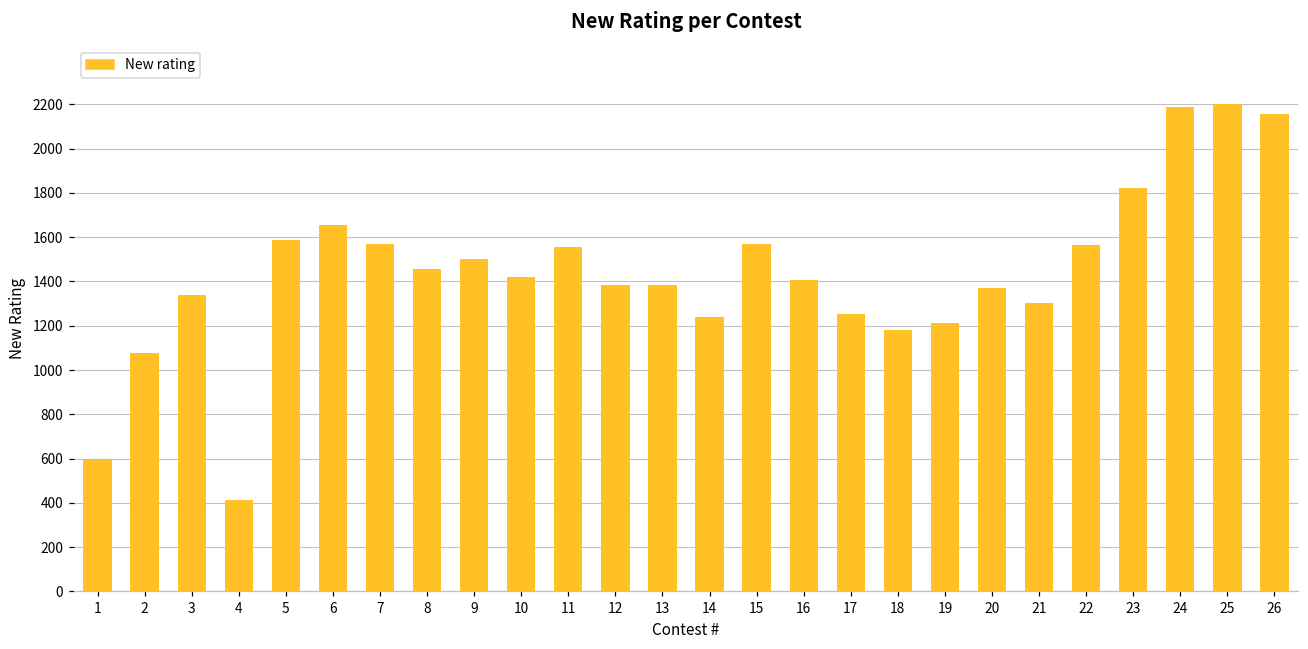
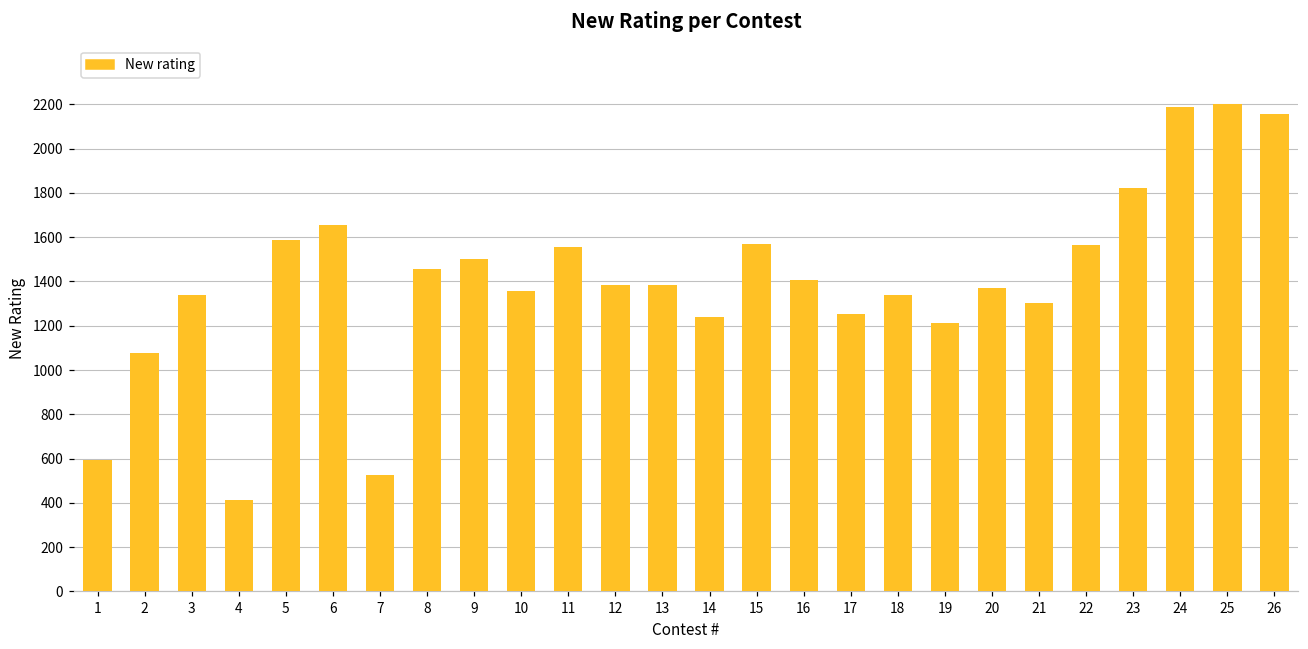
7: 1570 -> 530
10: 1420 -> 1360
18: 1180 -> 1340
